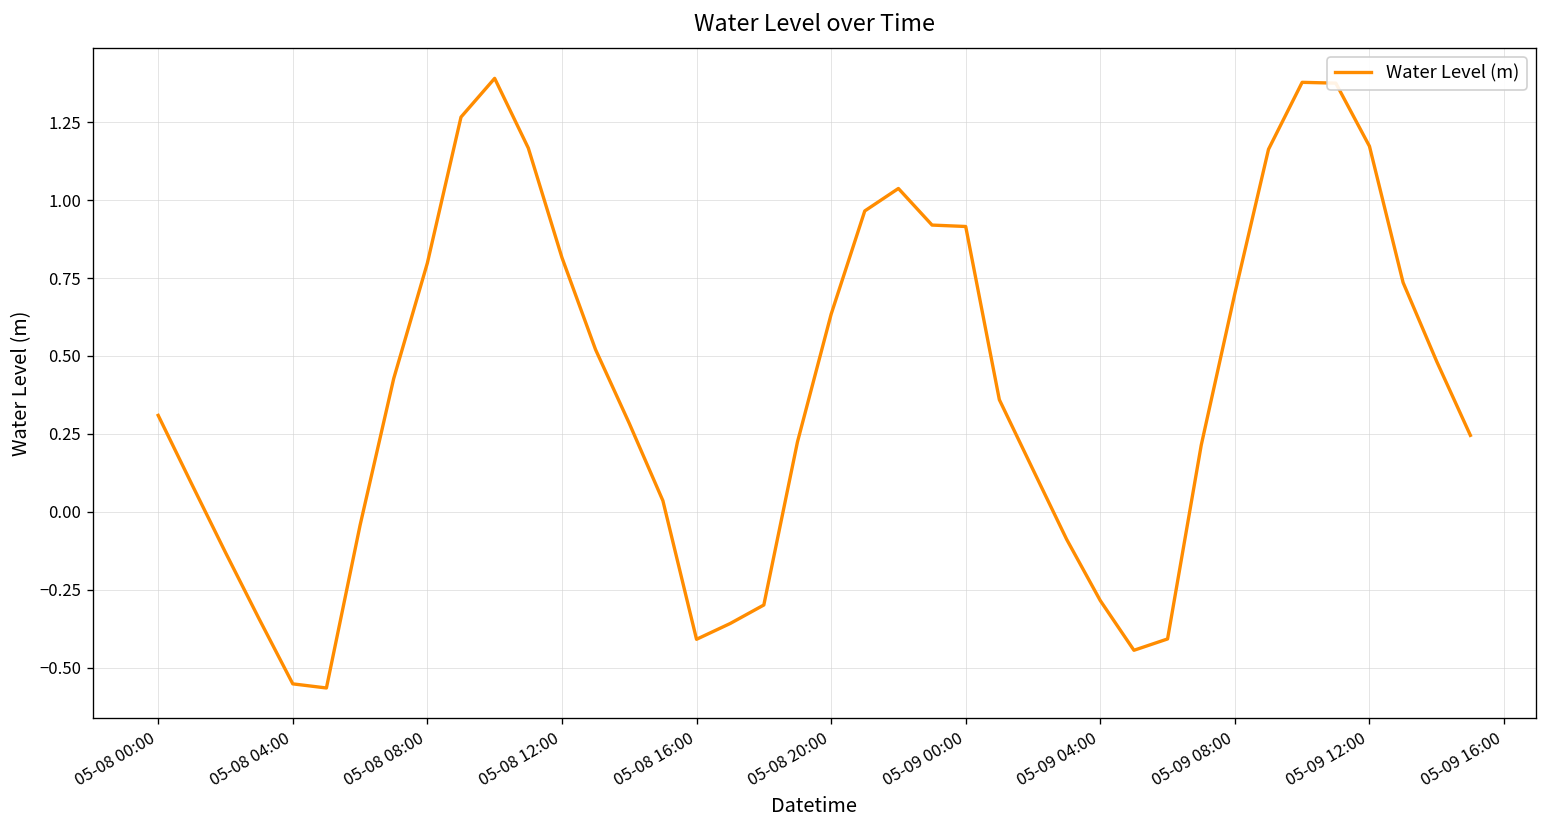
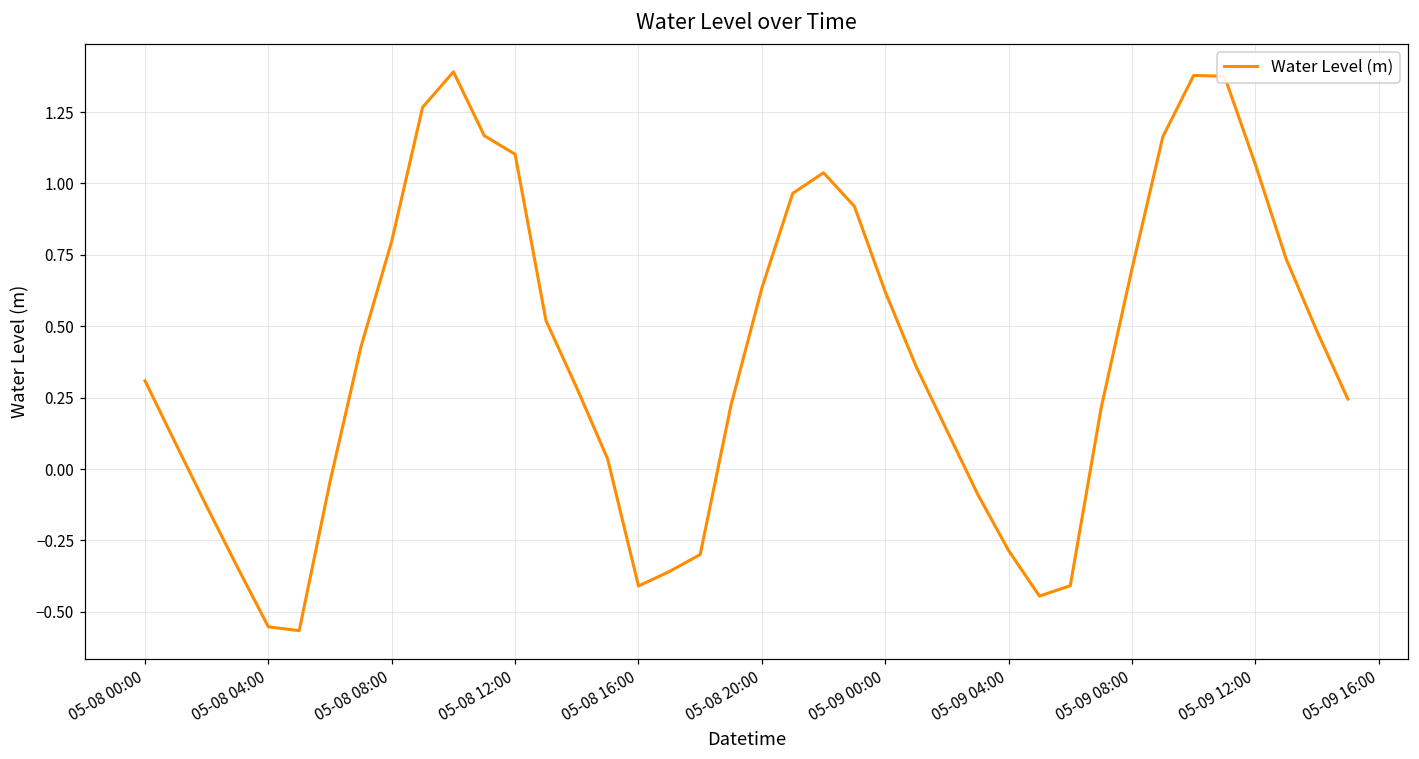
05-08 12:00: 0.82 -> 1.10
05-09 00:00: 0.92 -> 0.62
05-09 12:00: 1.17 -> 1.07
